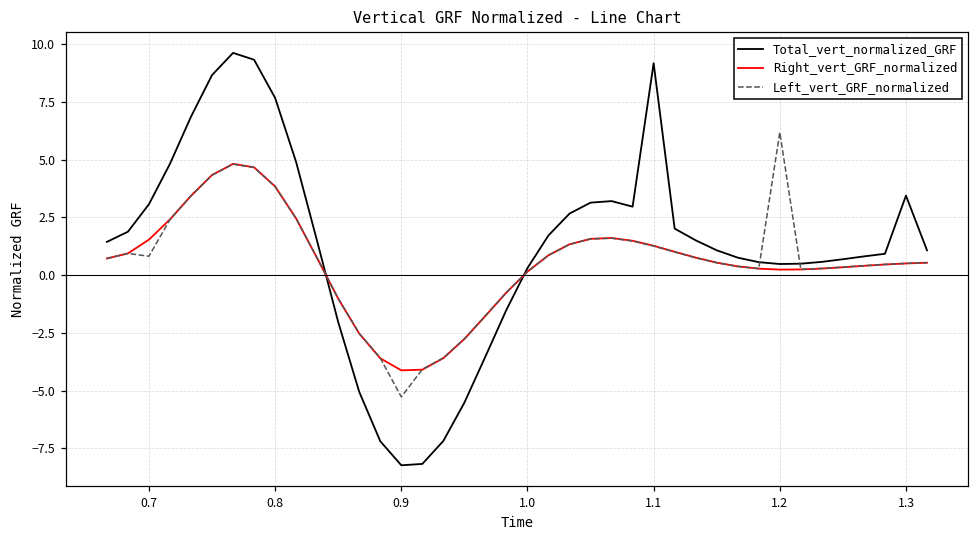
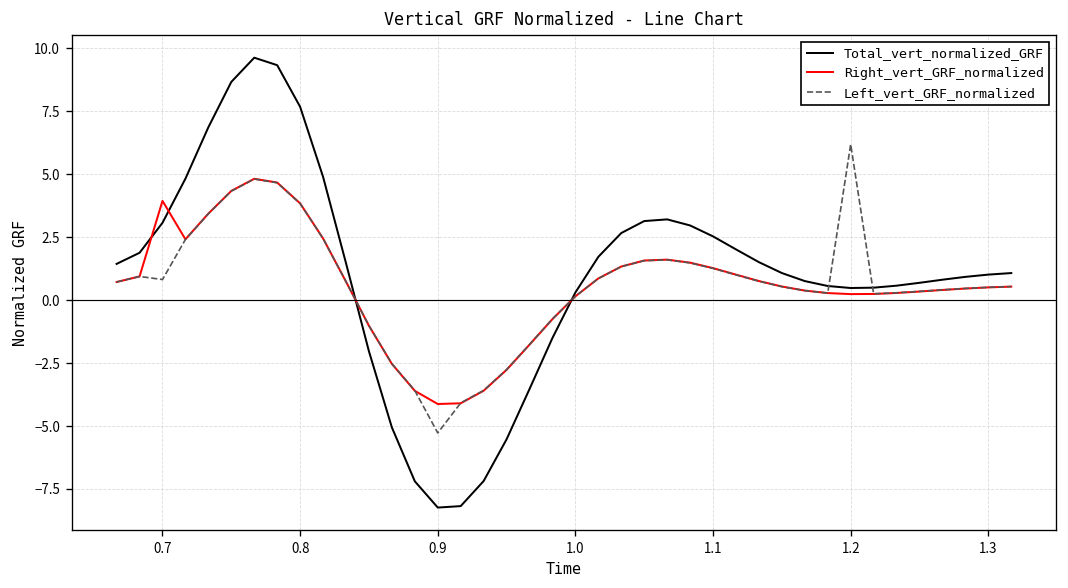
Right_vert_GRF_normalized, 0.7: 1.5 -> 3.9
Total_vert_normalized_GRF, 1.1: 9.2 -> 2.5
Total_vert_normalized_GRF, 1.3: 3.4 -> 1.0
